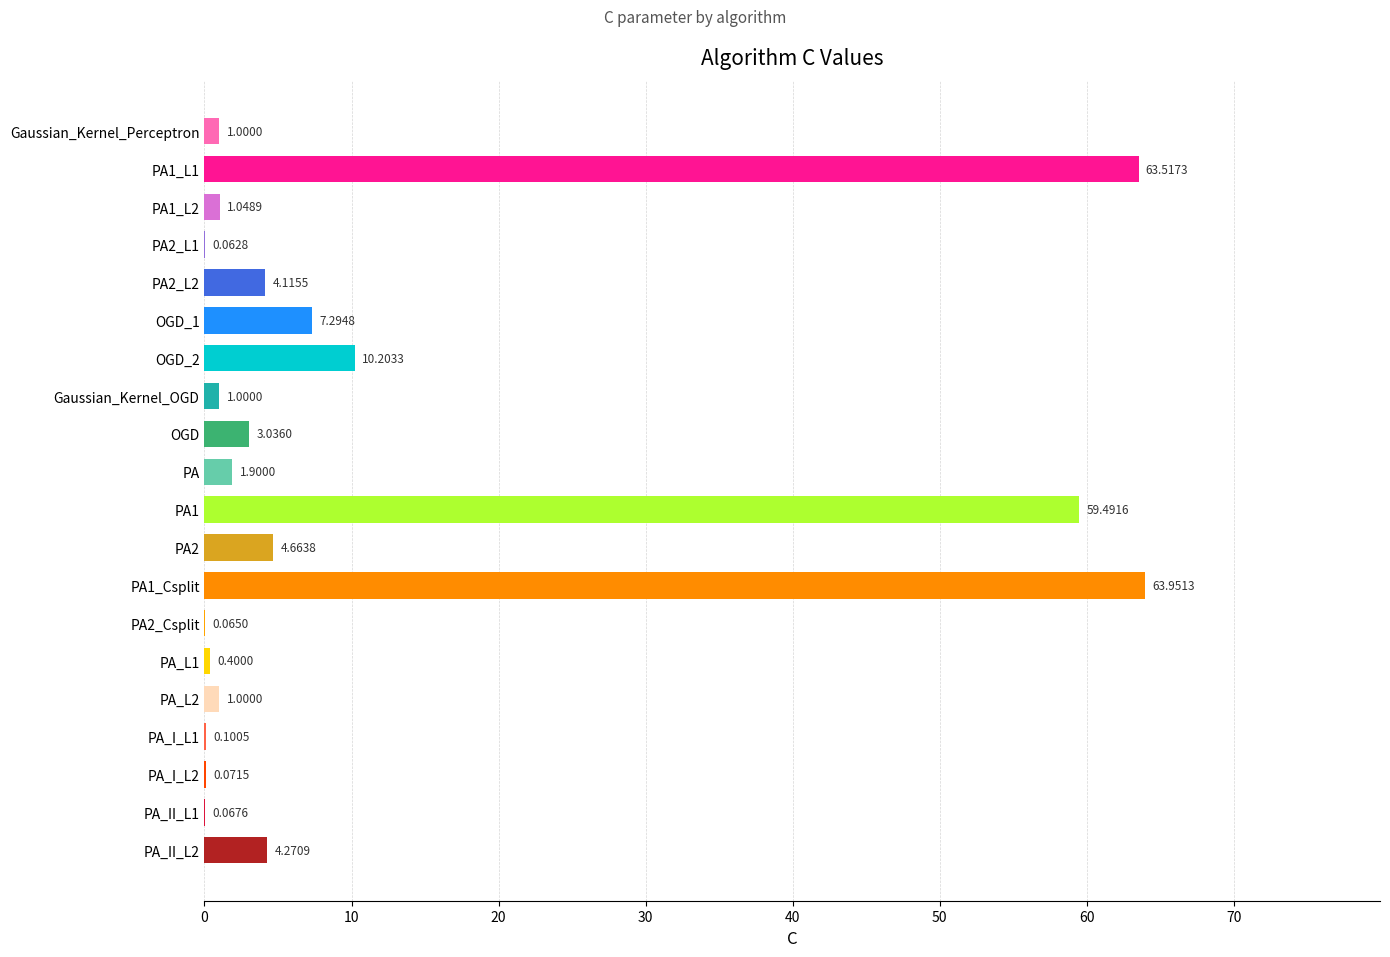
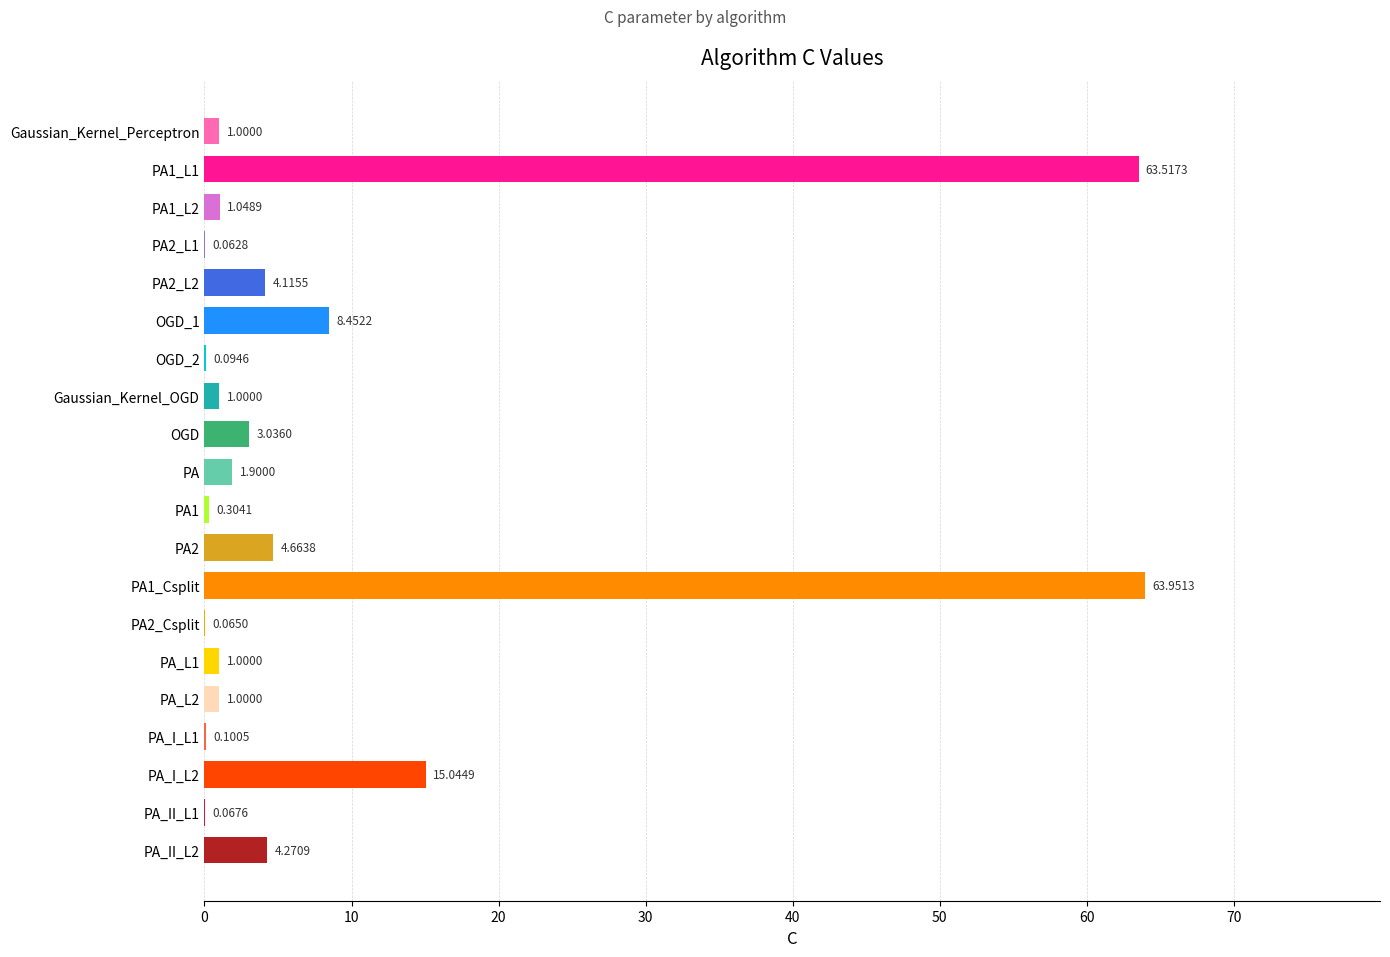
OGD_1: 7.2948 -> 8.4522
OGD_2: 10.2033 -> 0.0946
PA1: 59.4916 -> 0.3041
PA_L1: 0.4000 -> 1.0000
PA_I_L2: 0.0715 -> 15.0449
